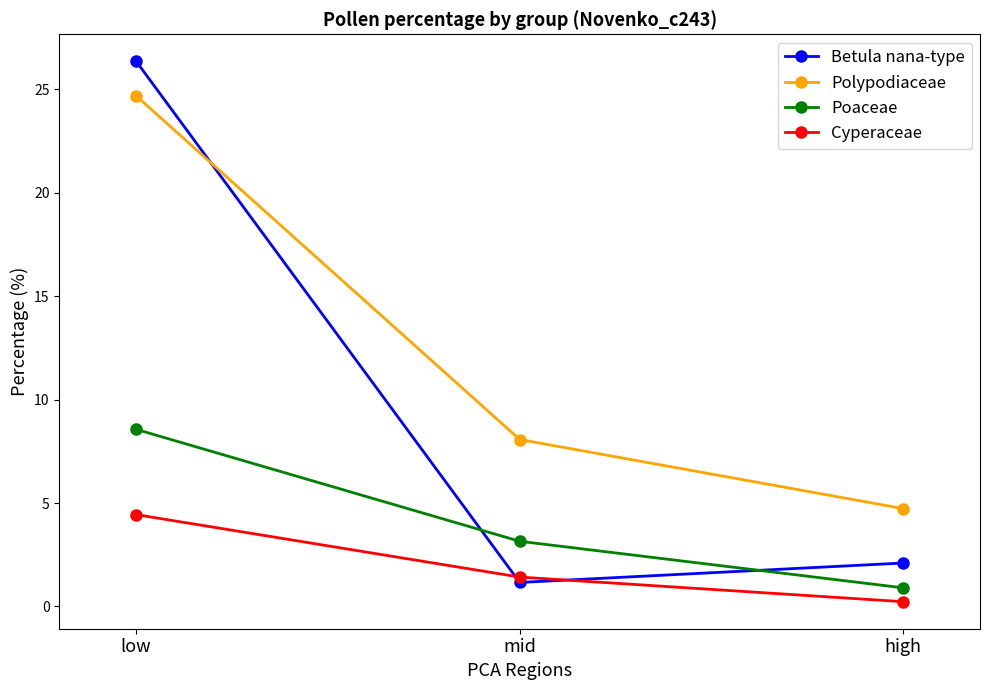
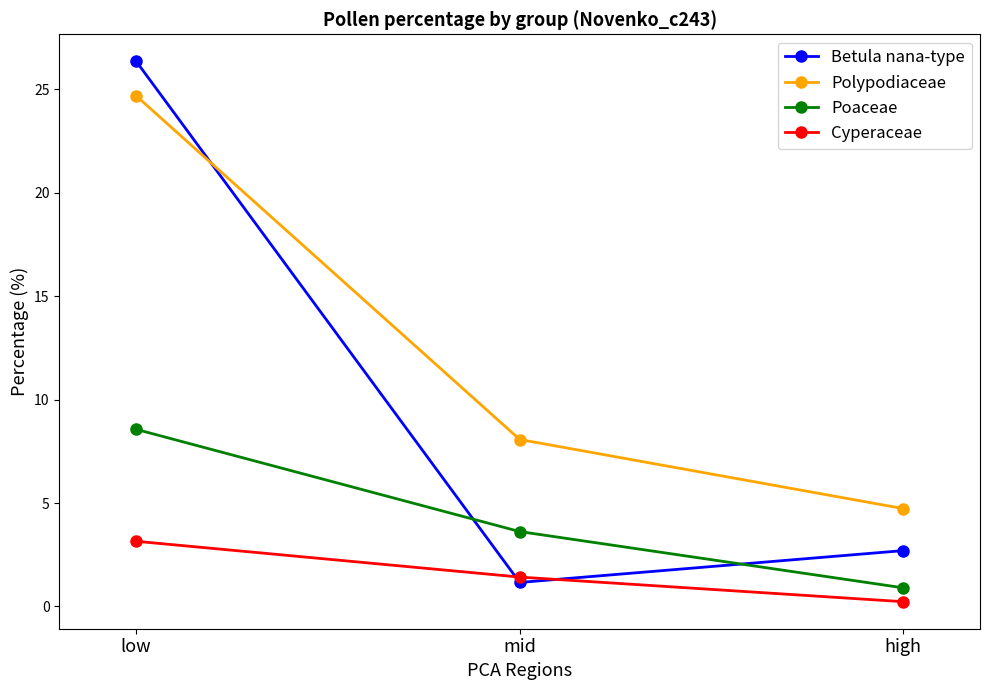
Cyperaceae, low: 4.4 -> 3.2
Poaceae, mid: 3.2 -> 3.6
Betula nana-type, high: 2.1 -> 2.7
